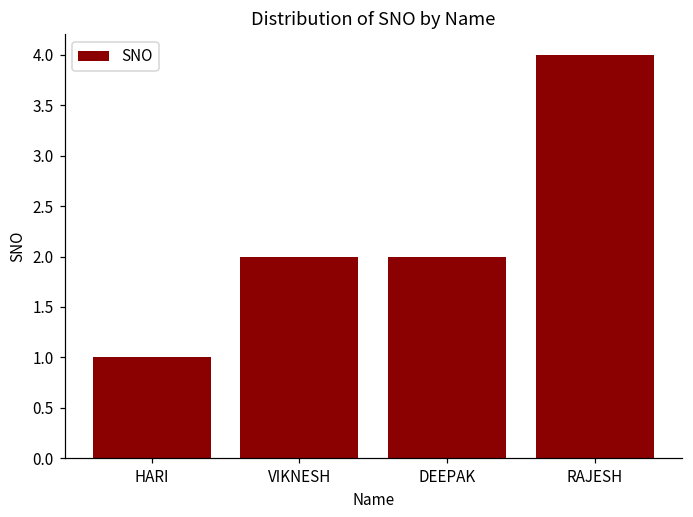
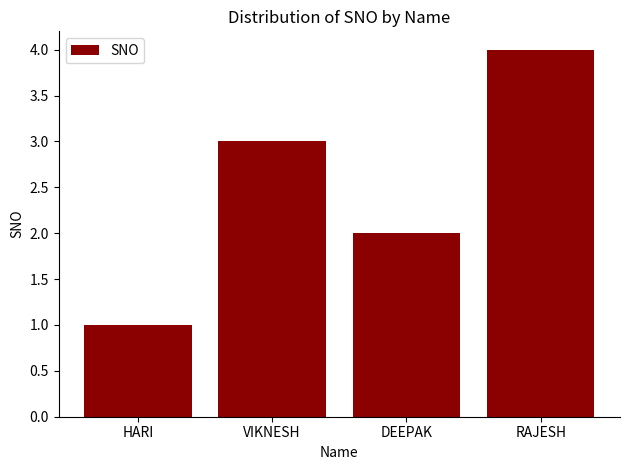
VIKNESH: 2 -> 3
